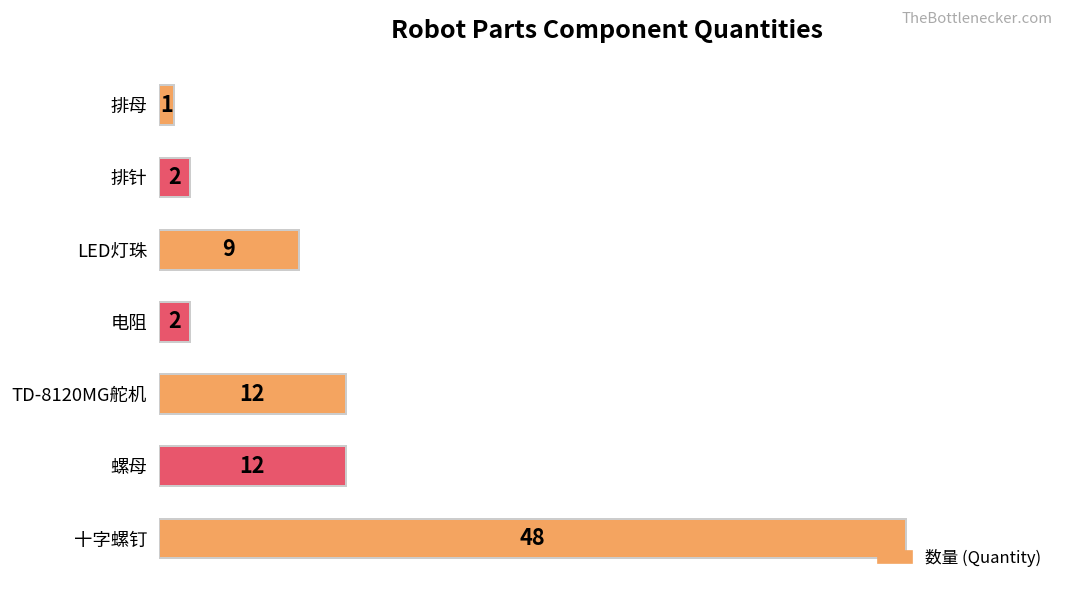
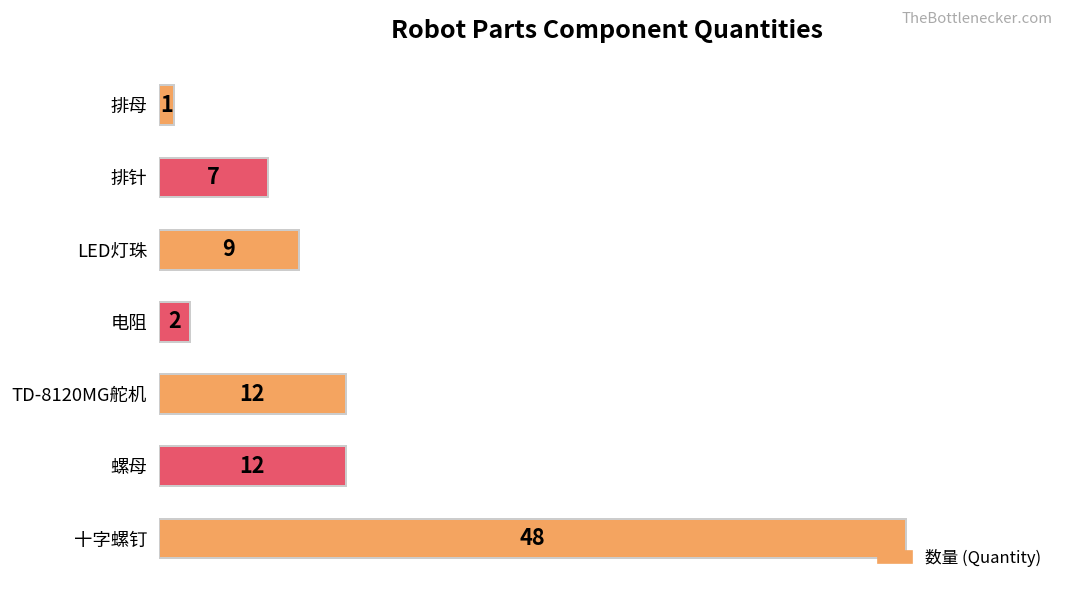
排针: 2 -> 7
